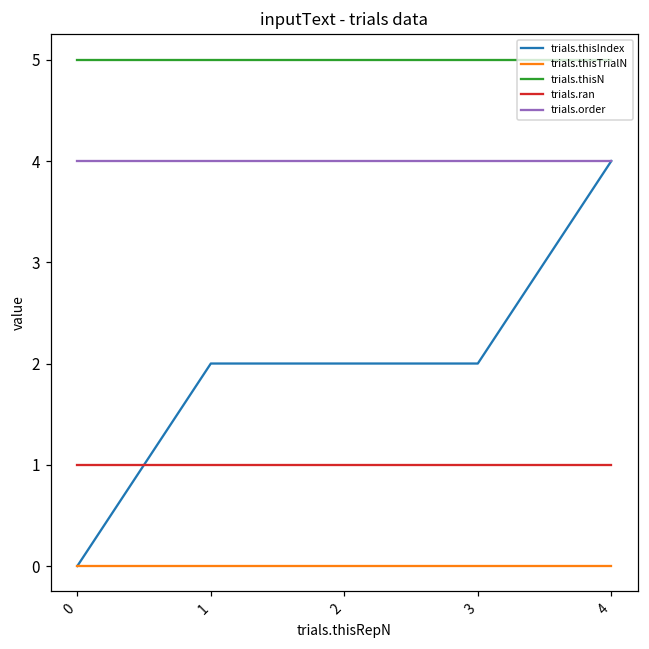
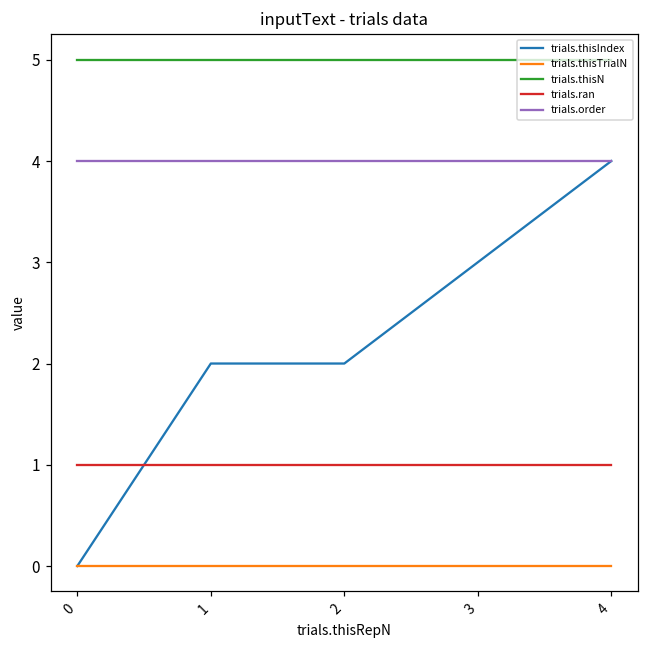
trials.thisIndex, 3: 2 -> 3
